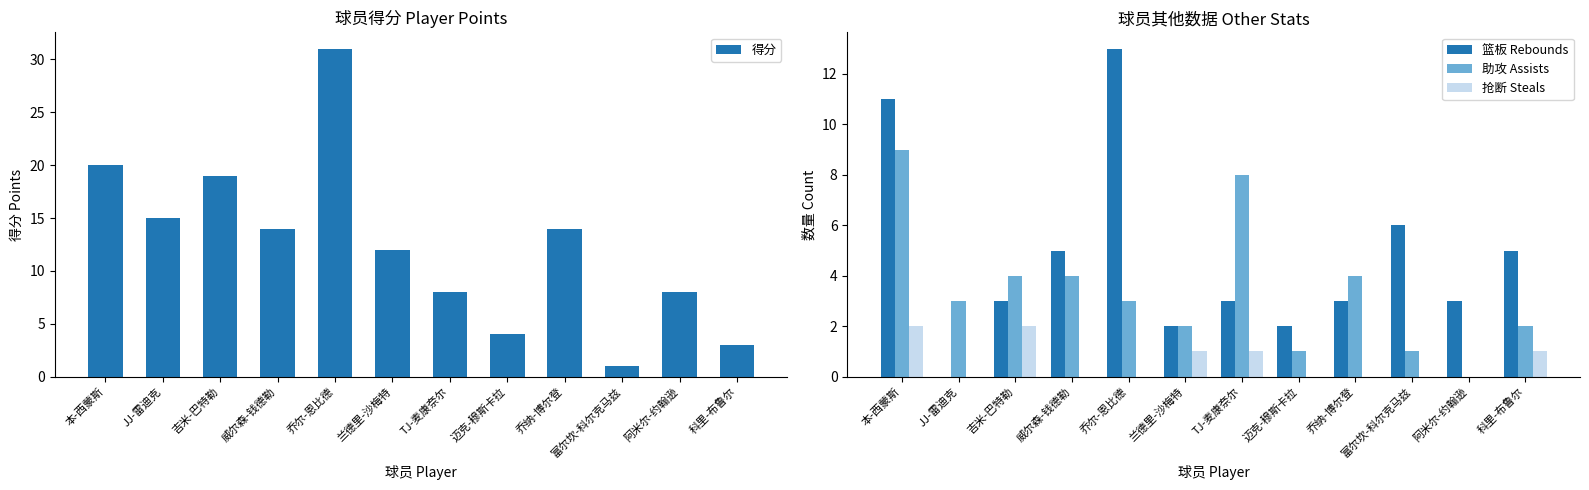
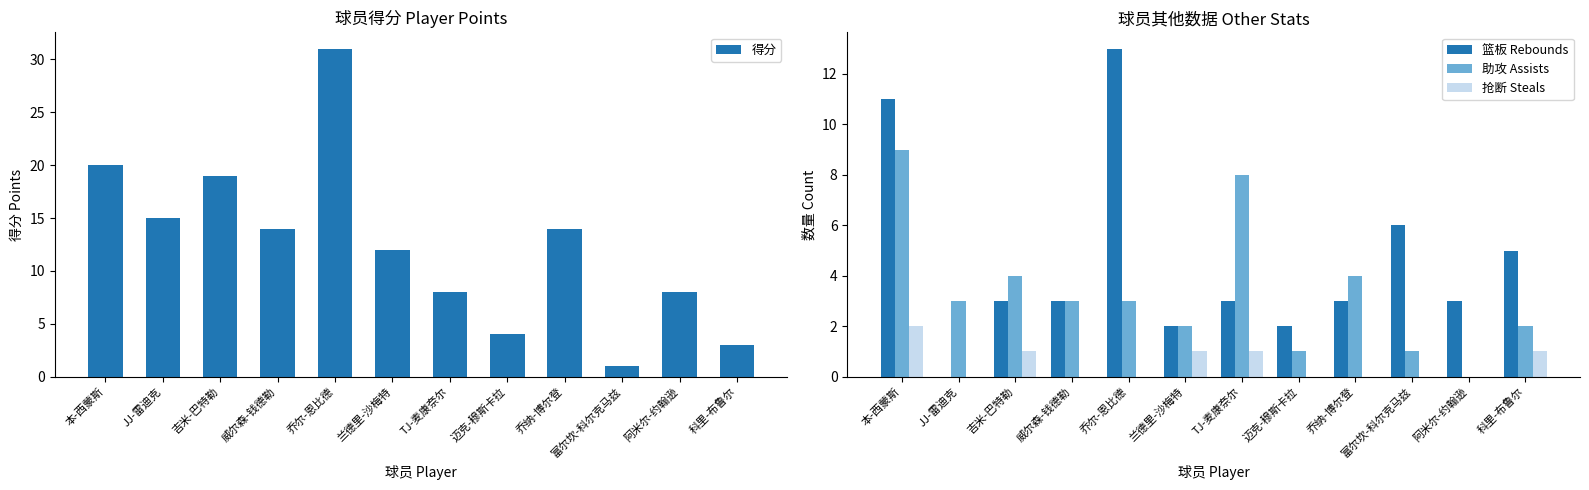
球员其他数据 Other Stats, 抢断 Steals, 吉米-巴特勒: 2 -> 1
球员其他数据 Other Stats, 篮板 Rebounds, 威尔森-钱德勒: 5 -> 3
球员其他数据 Other Stats, 助攻 Assists, 威尔森-钱德勒: 4 -> 3
